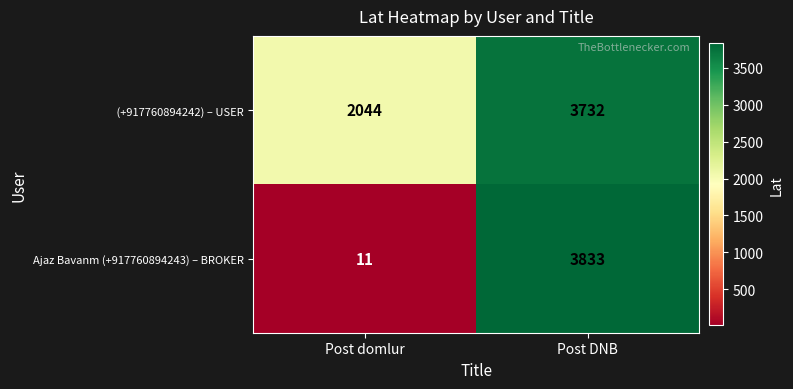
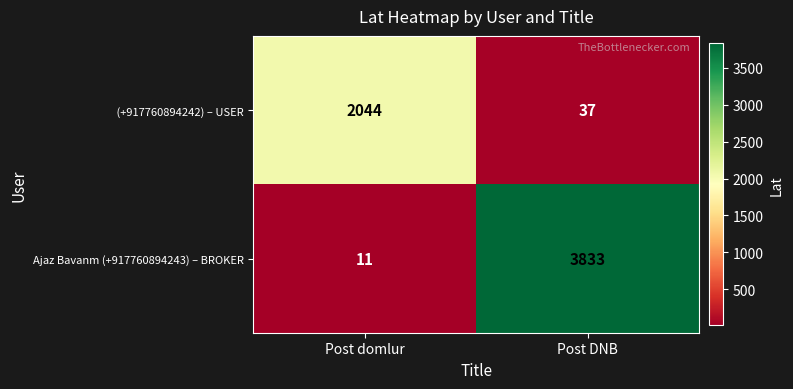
(+917760894242) – USER, Post DNB: 3732 -> 37
